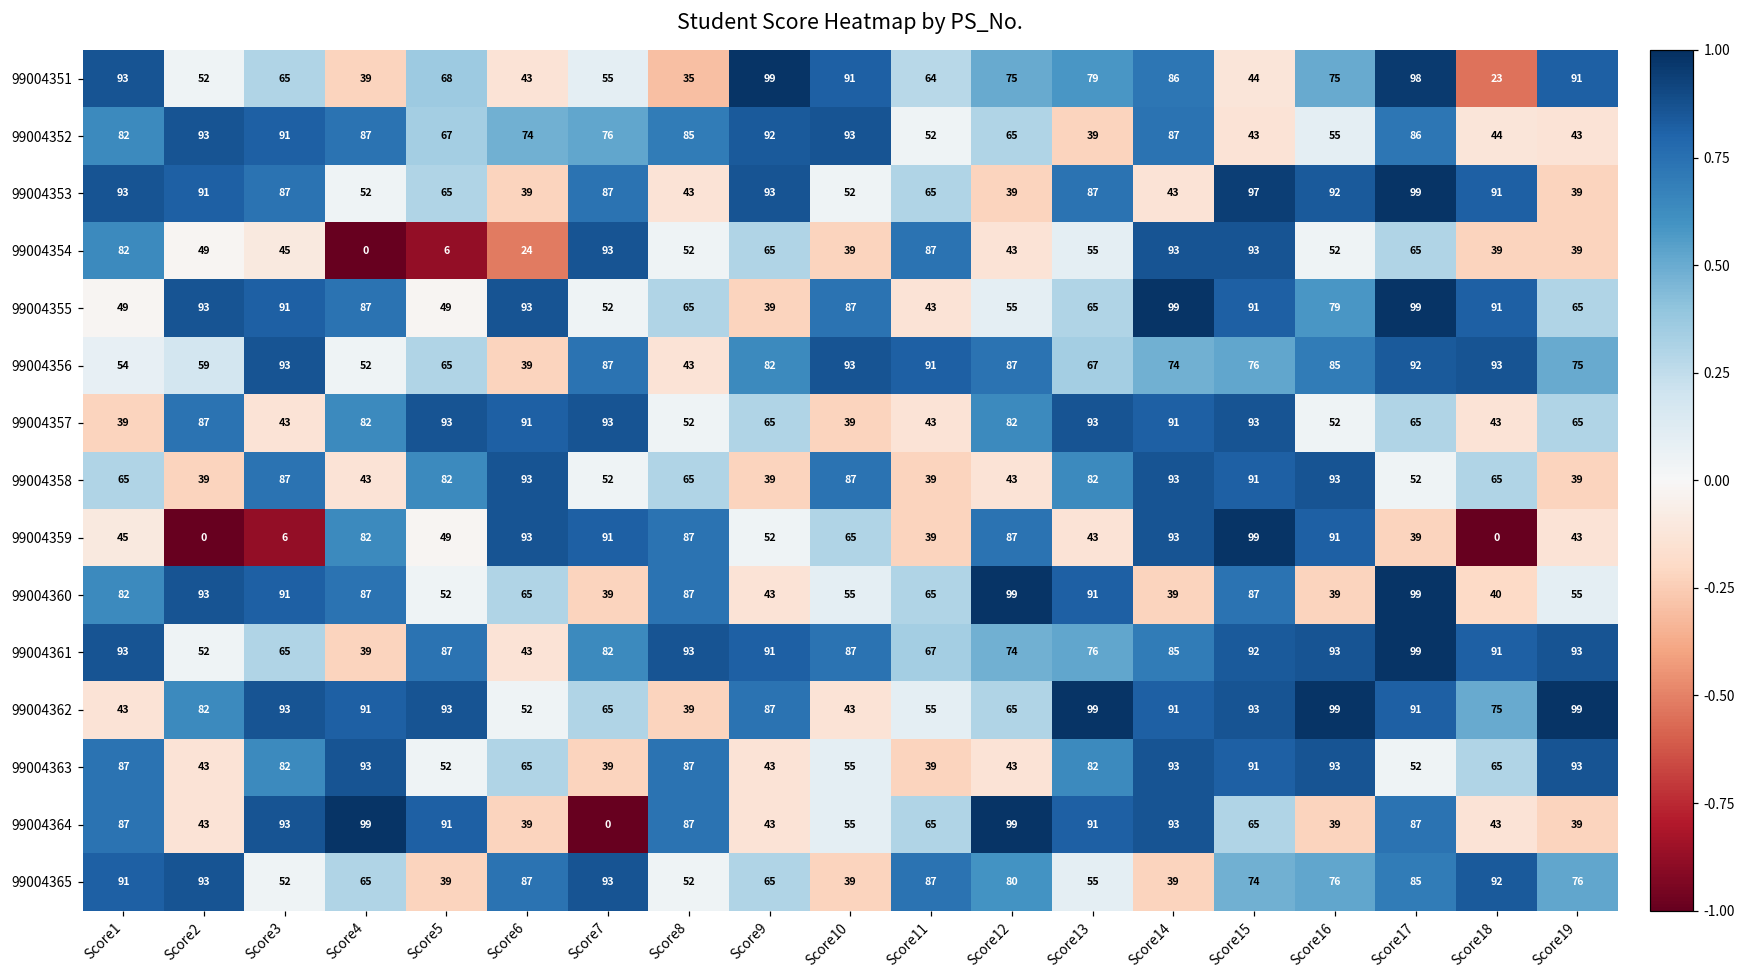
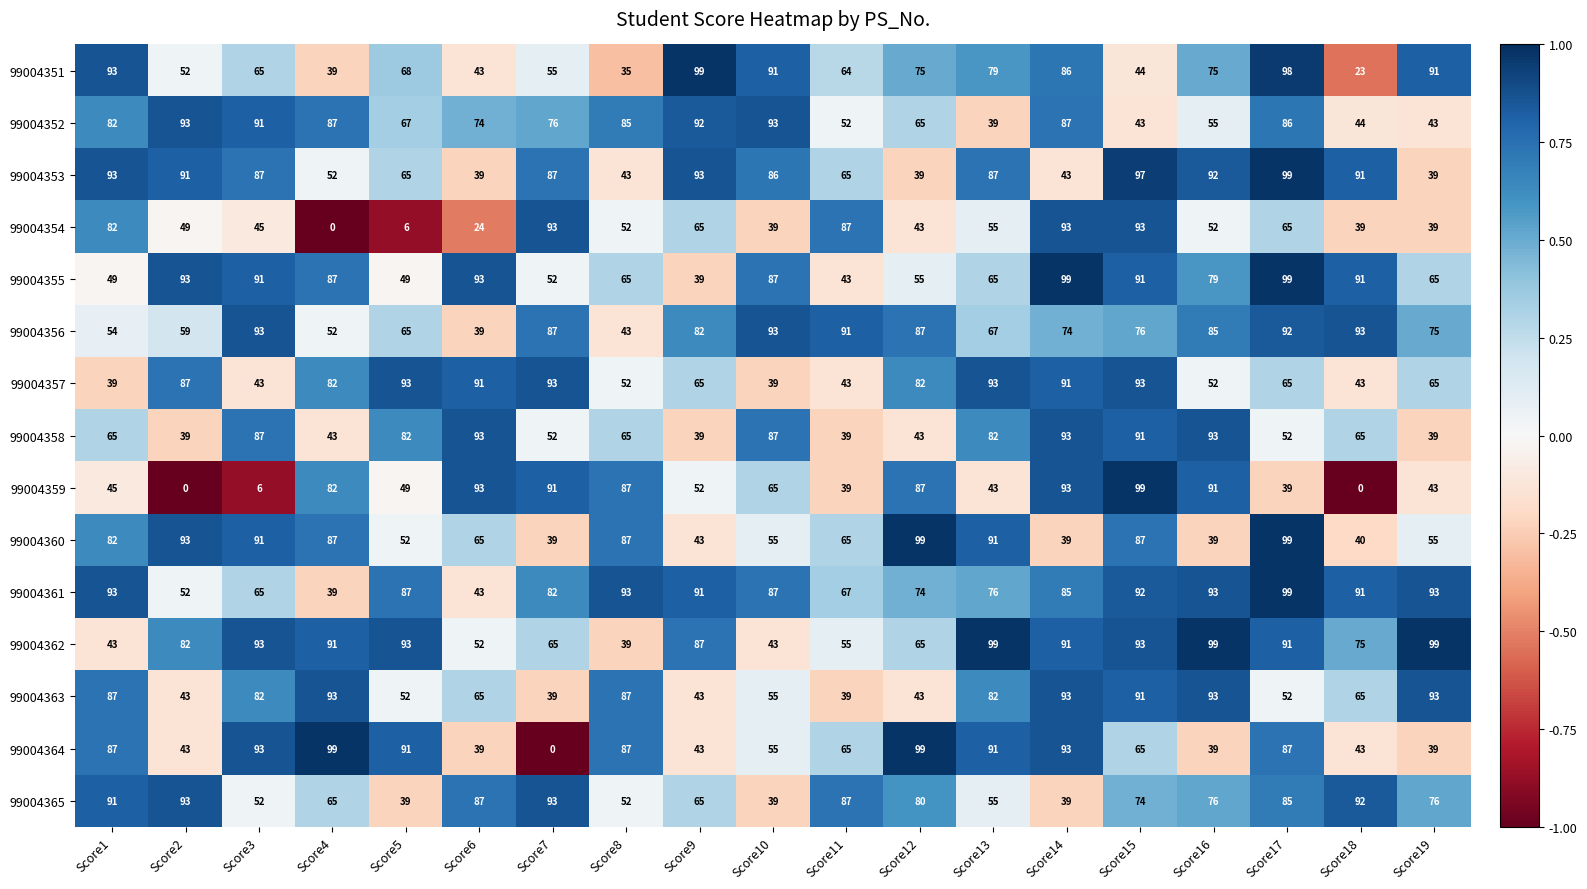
99004353, Score10: 52 -> 86
